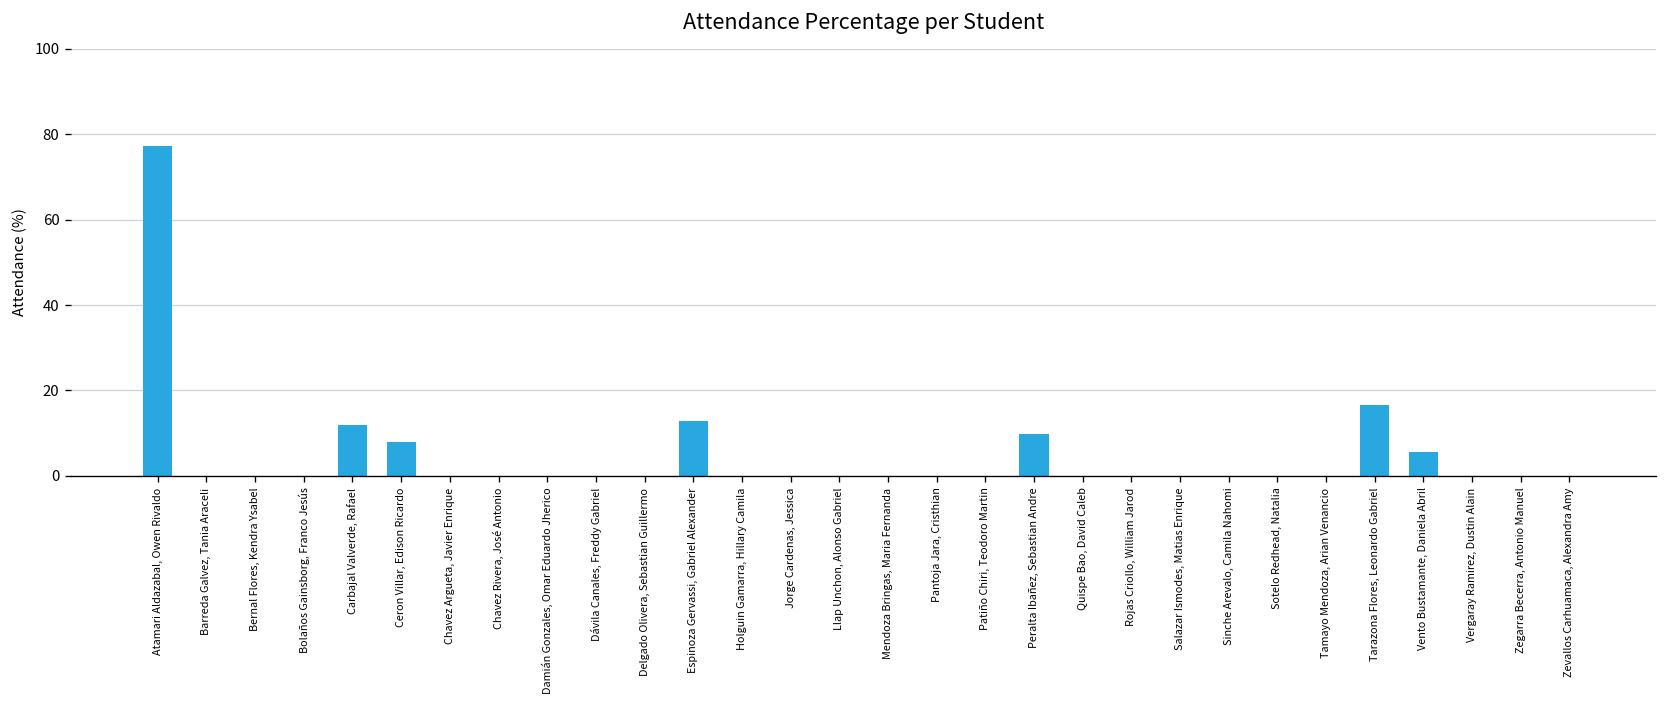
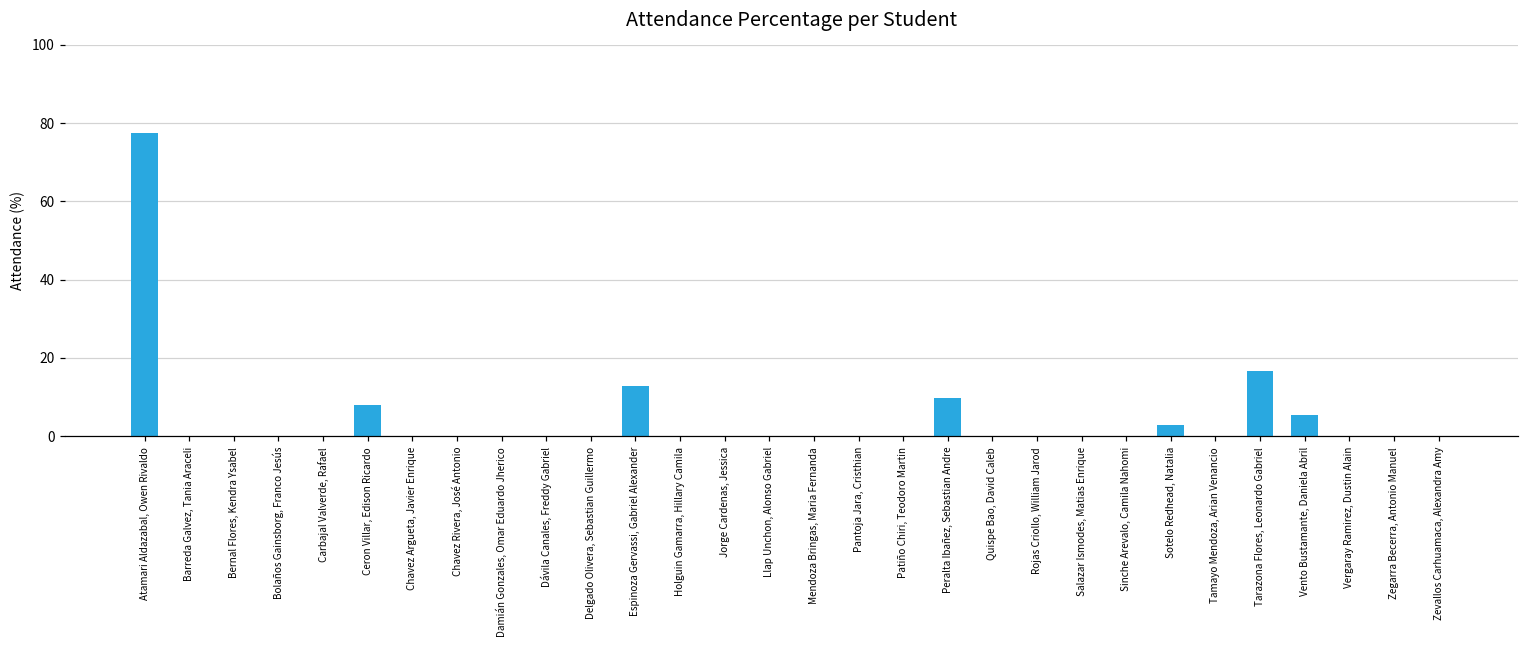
Carbajal Valverde, Rafael: 12 -> 0
Sotelo Redhead, Natalia: 0 -> 3
